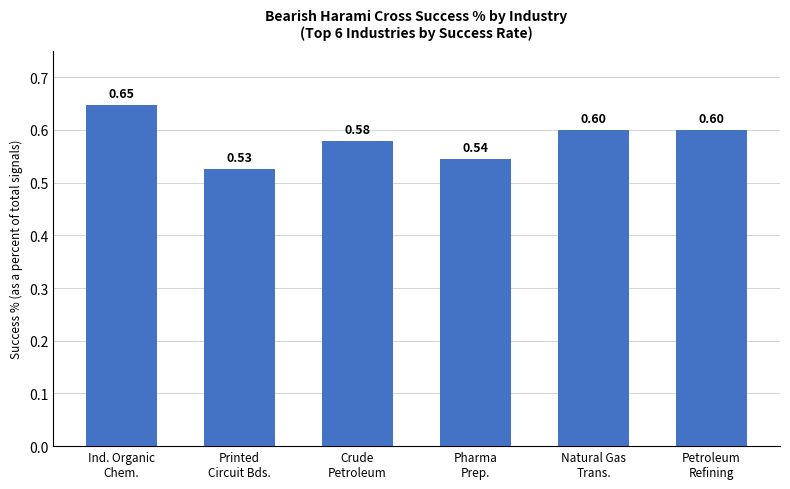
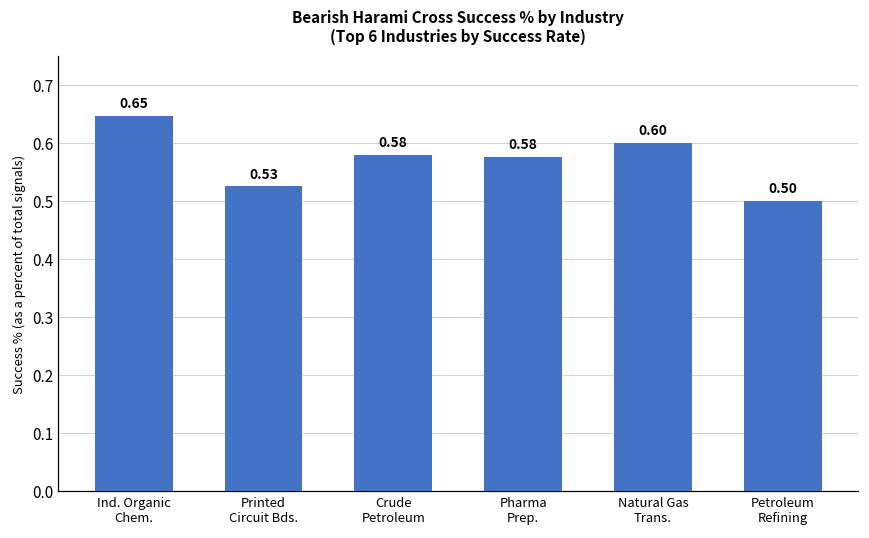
Pharma Prep.: 0.54 -> 0.58
Petroleum Refining: 0.60 -> 0.50
